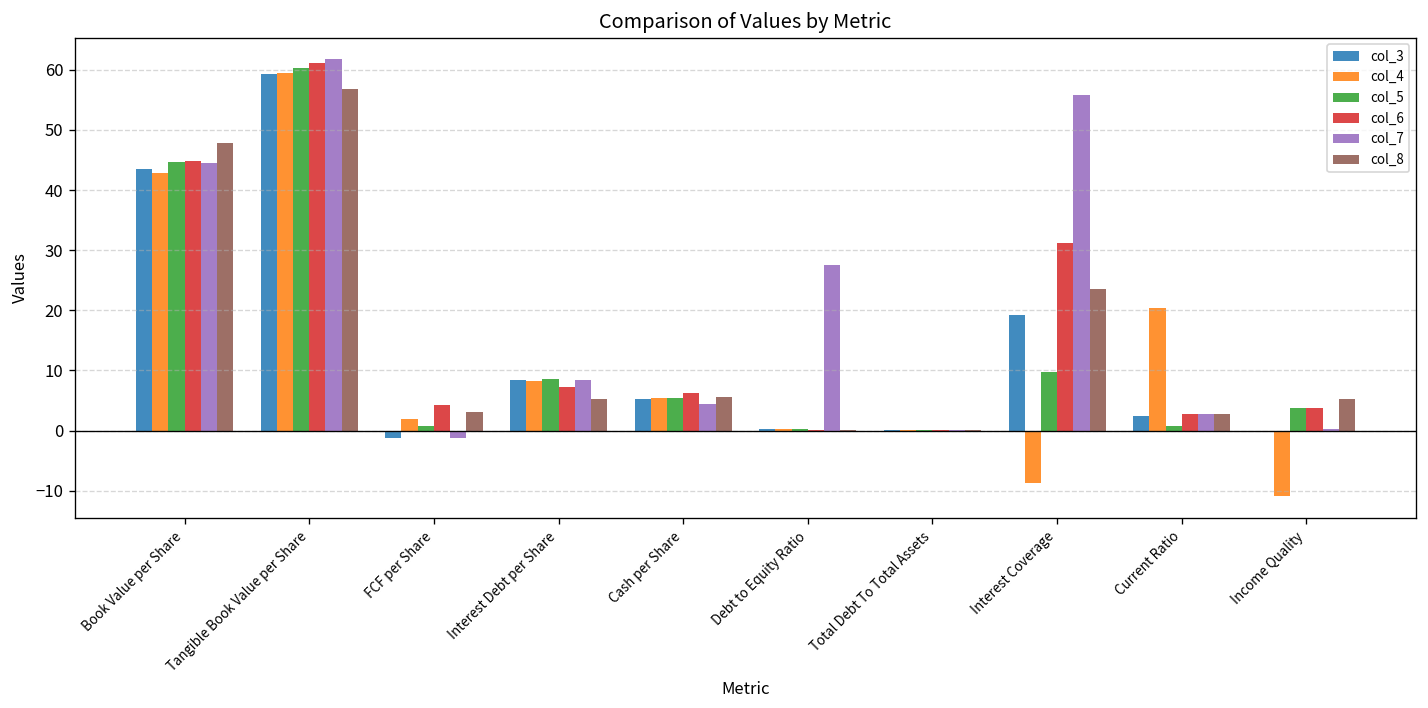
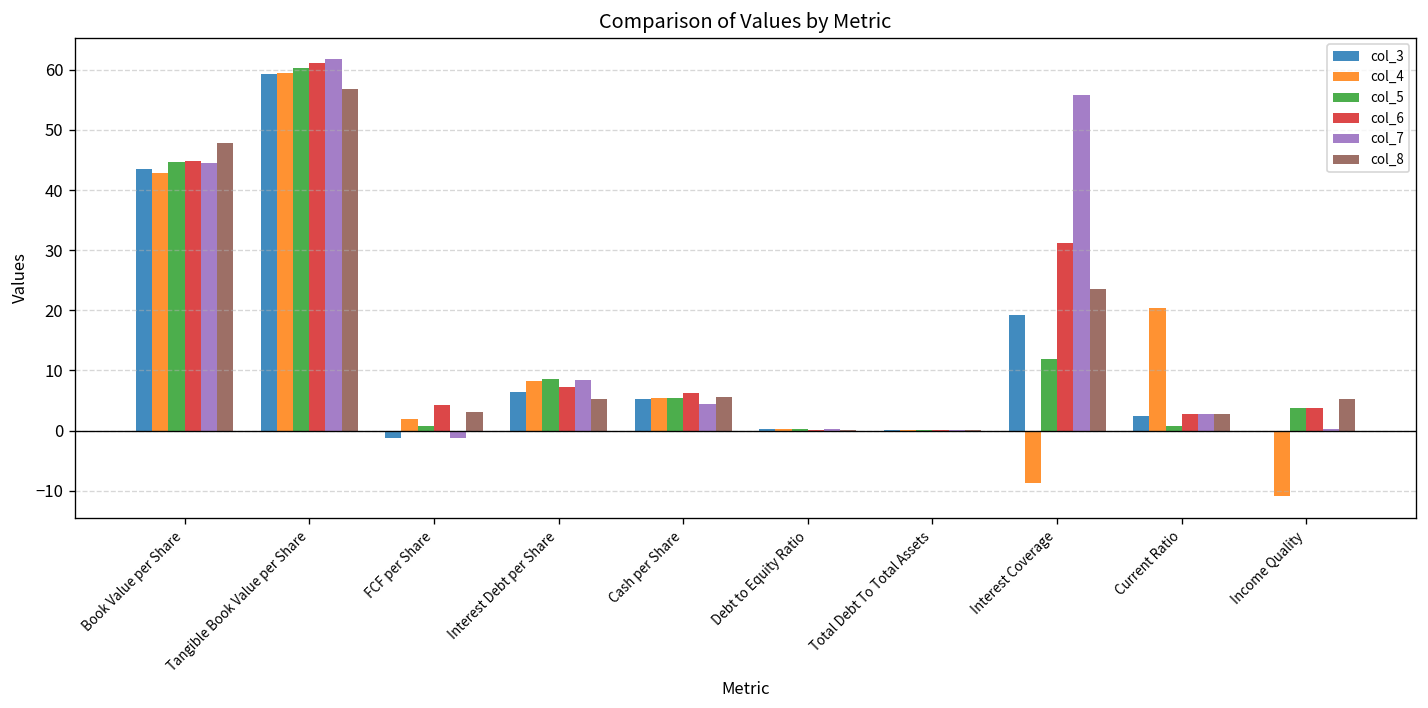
col_3, Interest Debt per Share: 8 -> 6
col_7, Debt to Equity Ratio: 28 -> 0
col_5, Interest Coverage: 10 -> 12
